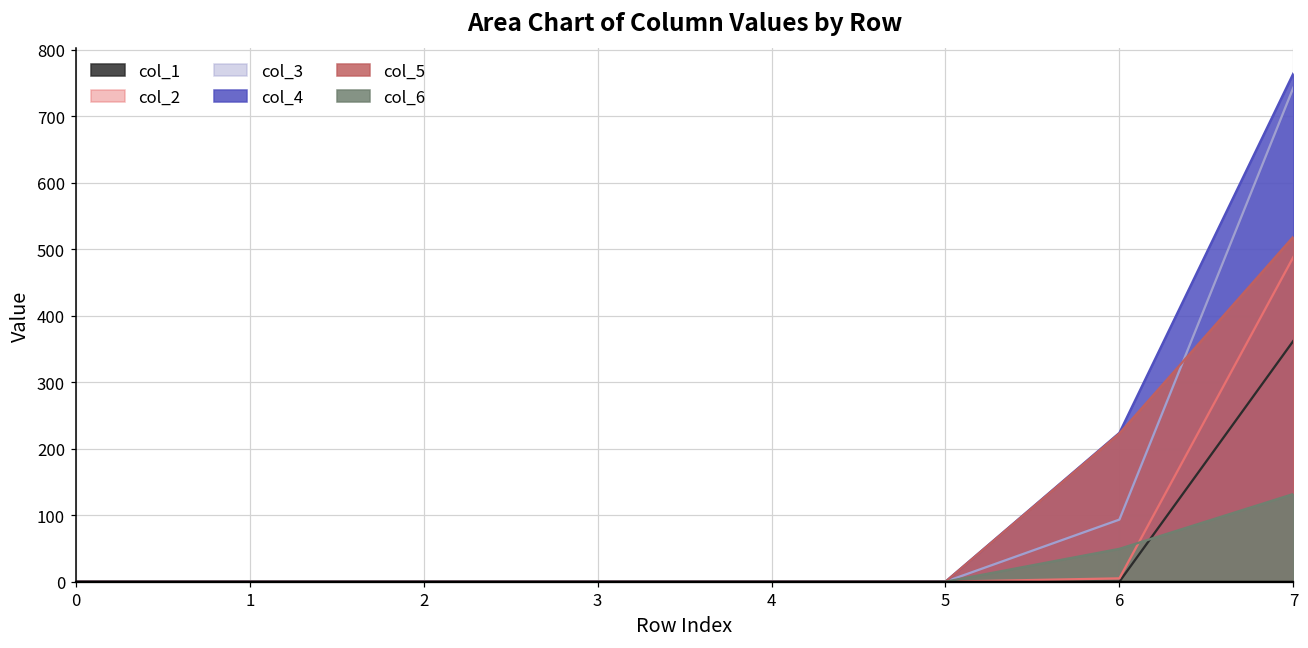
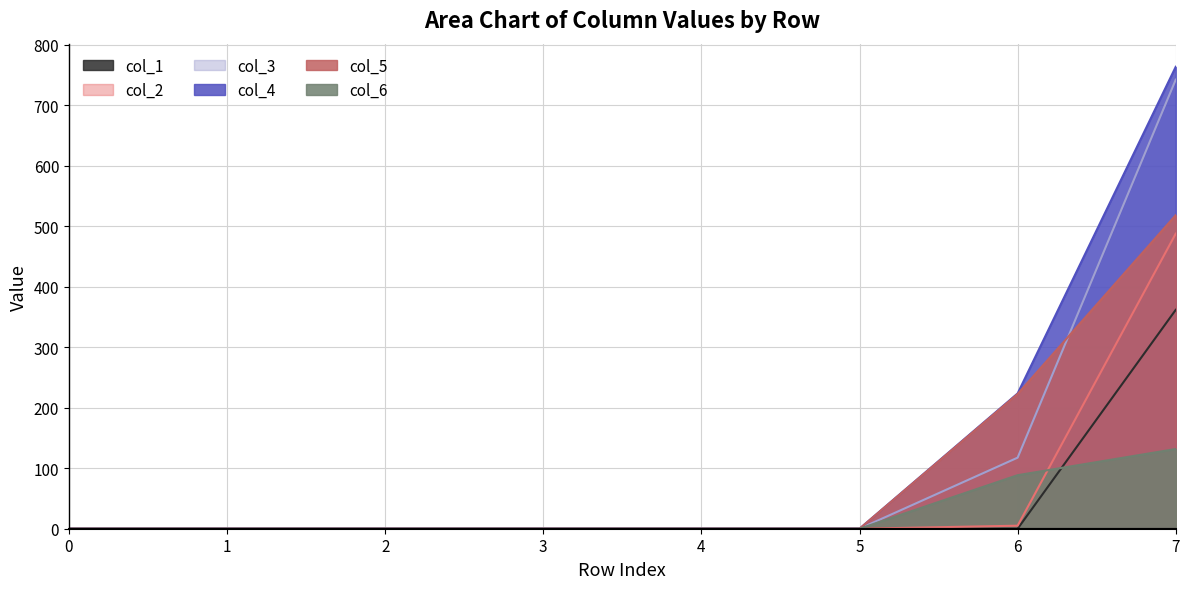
col_3, 6: 90 -> 120
col_6, 6: 50 -> 90
